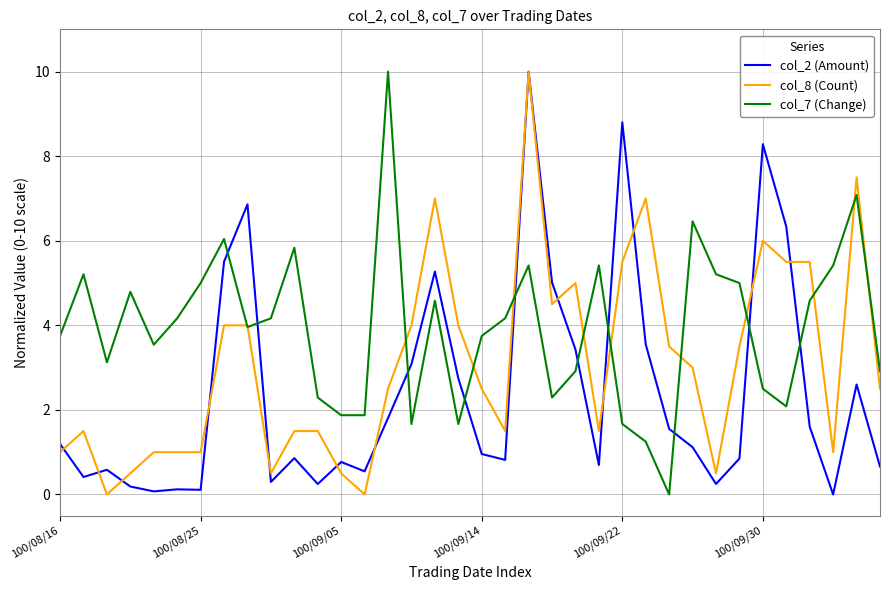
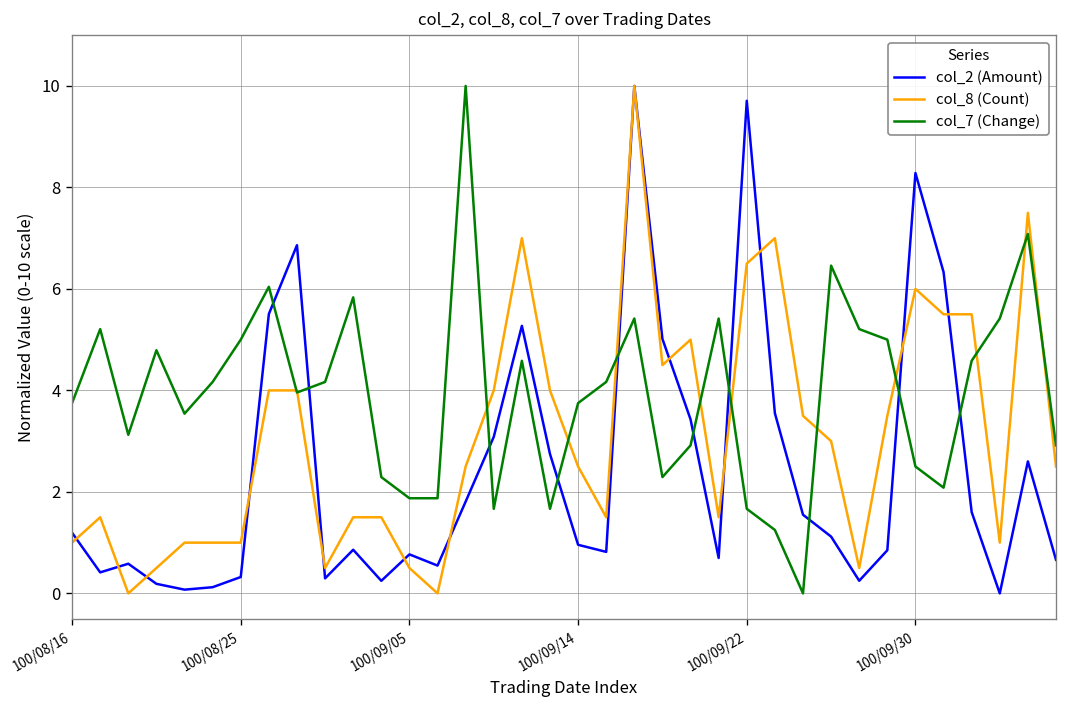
col_2 (Amount), 100/08/25: 0.1 -> 0.3
col_2 (Amount), 100/09/22: 8.8 -> 9.7
col_8 (Count), 100/09/22: 5.5 -> 6.5
